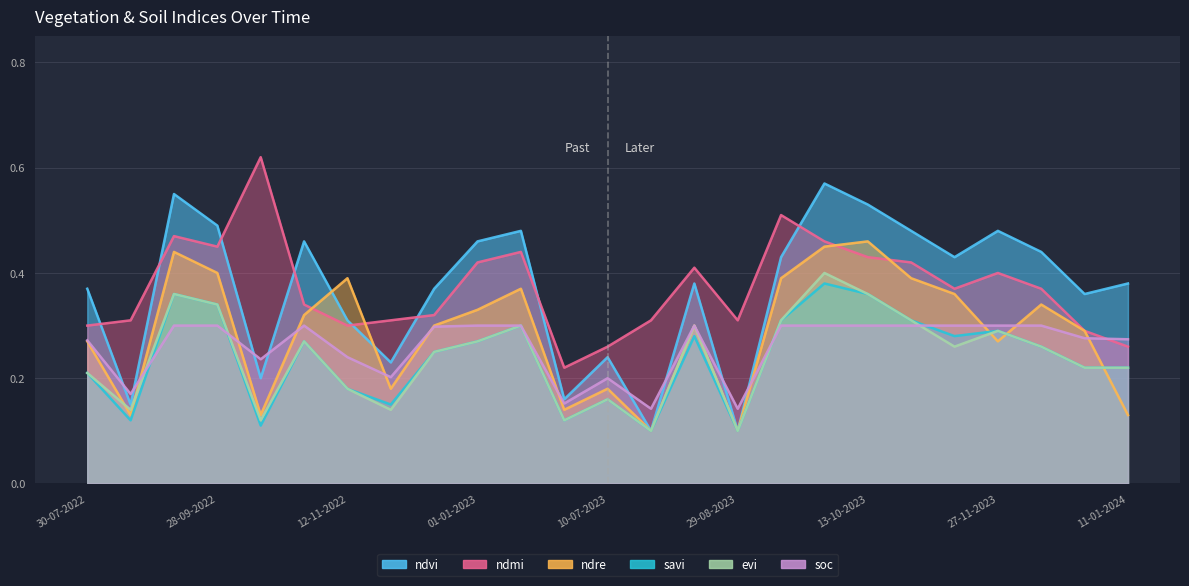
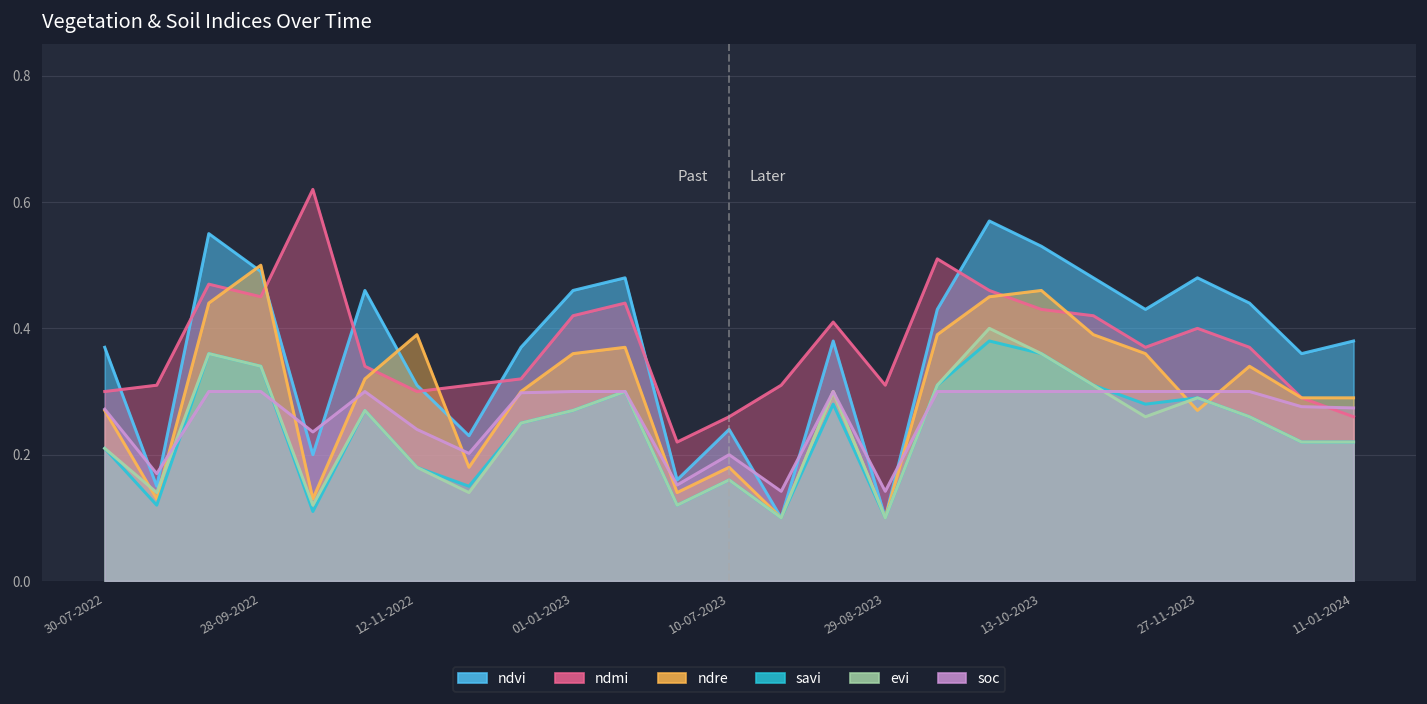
ndre, 28-09-2022: 0.4 -> 0.5
ndre, 01-01-2023: 0.33 -> 0.36
ndre, 11-01-2024: 0.13 -> 0.29
